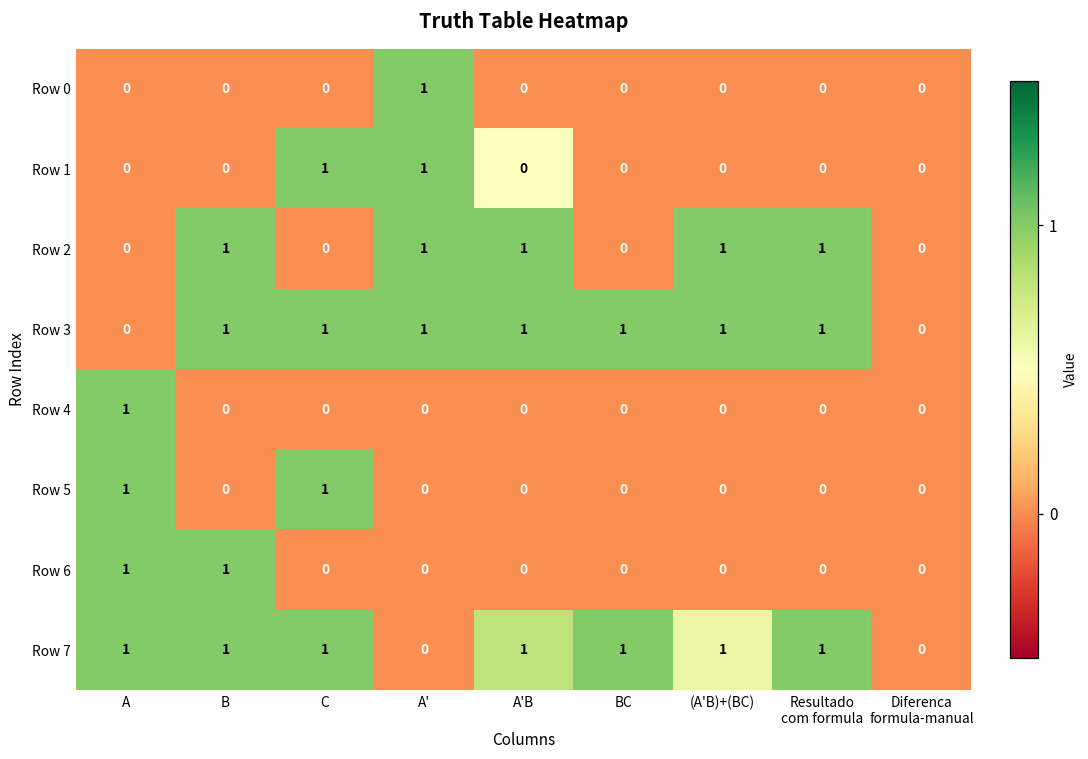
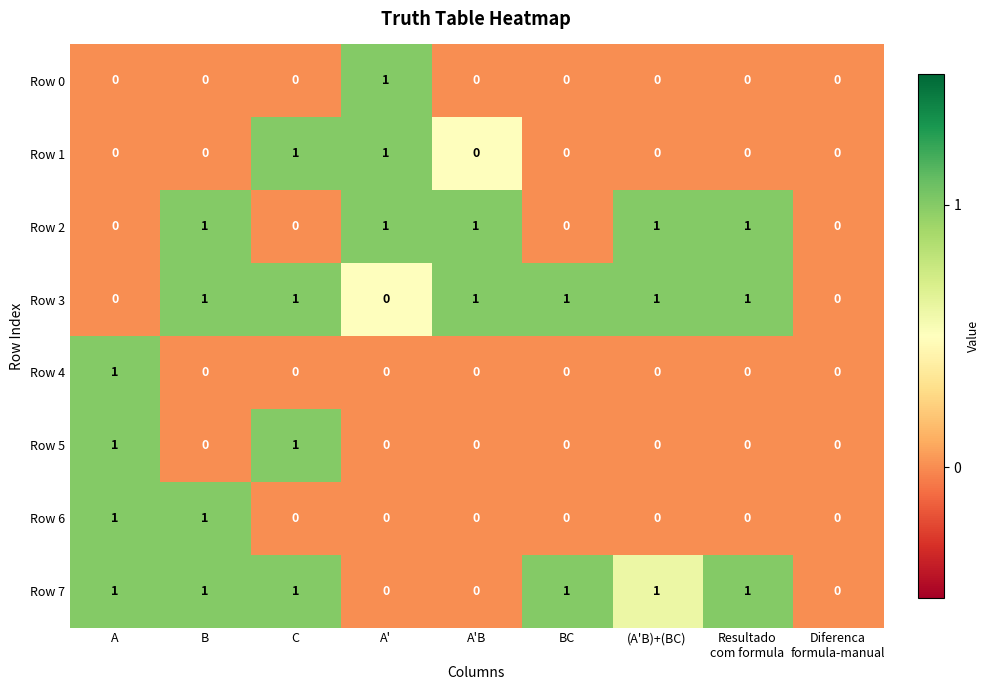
Row 3, A': 1 -> 0
Row 7, A'B: 1 -> 0
